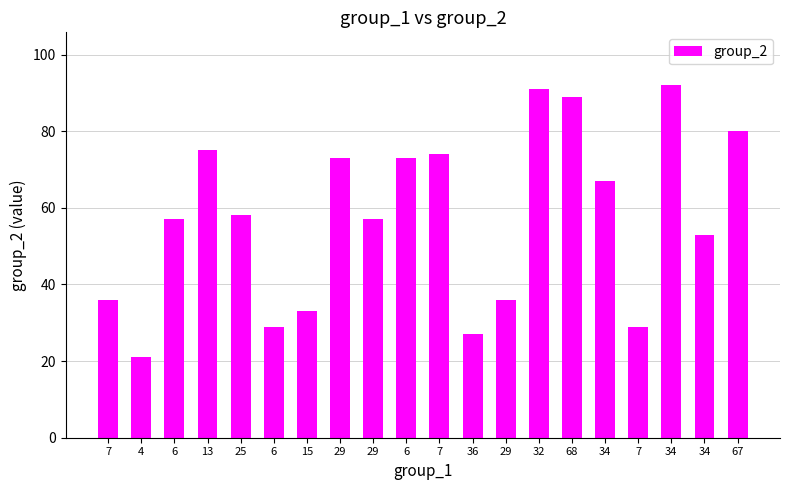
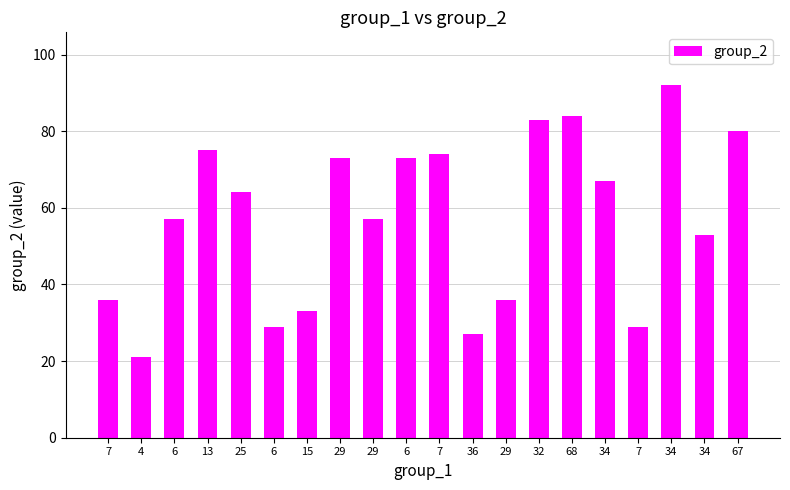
25: 58 -> 64
32: 91 -> 83
68: 89 -> 84
